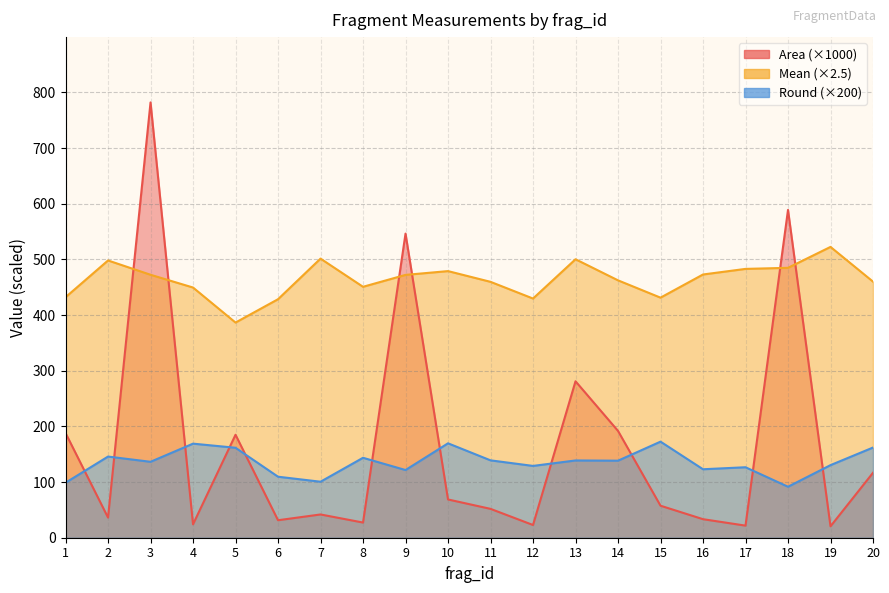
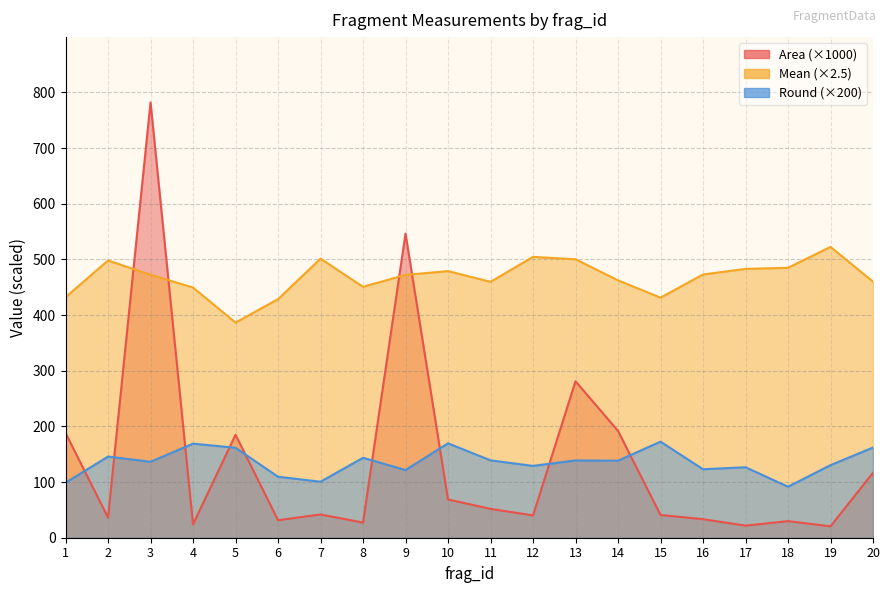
Area (×1000), 12: 20 -> 40
Mean (×2.5), 12: 430 -> 500
Area (×1000), 15: 60 -> 40
Area (×1000), 18: 590 -> 30
